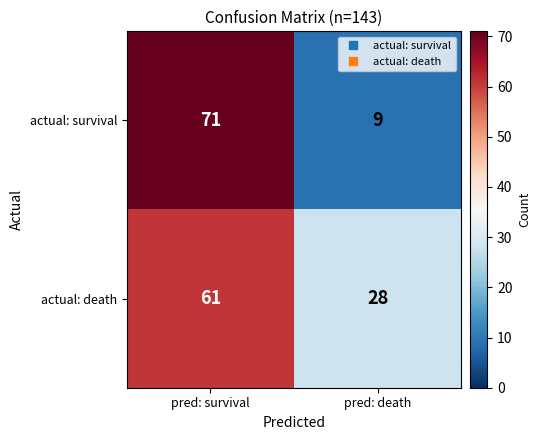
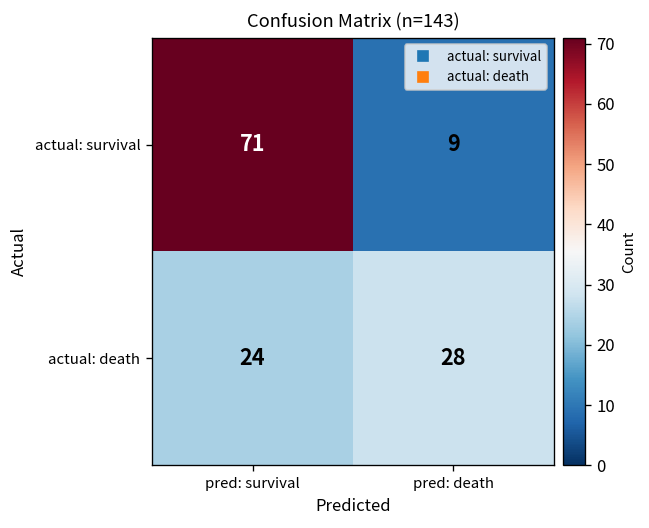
actual: death, pred: survival: 61 -> 24
